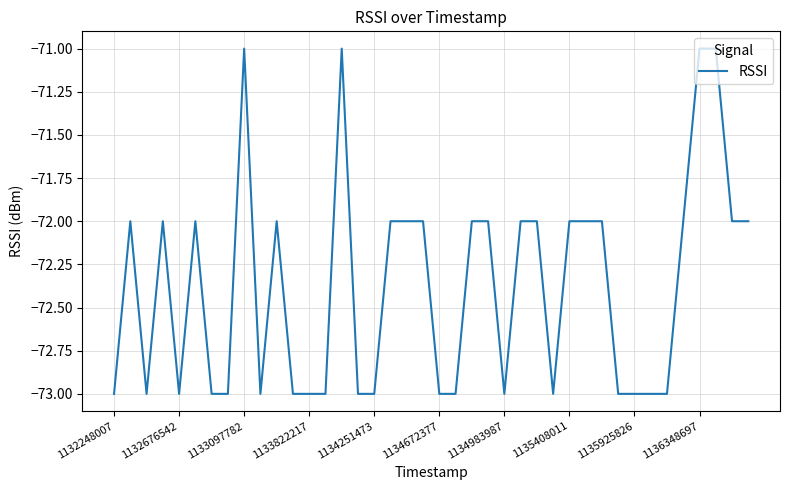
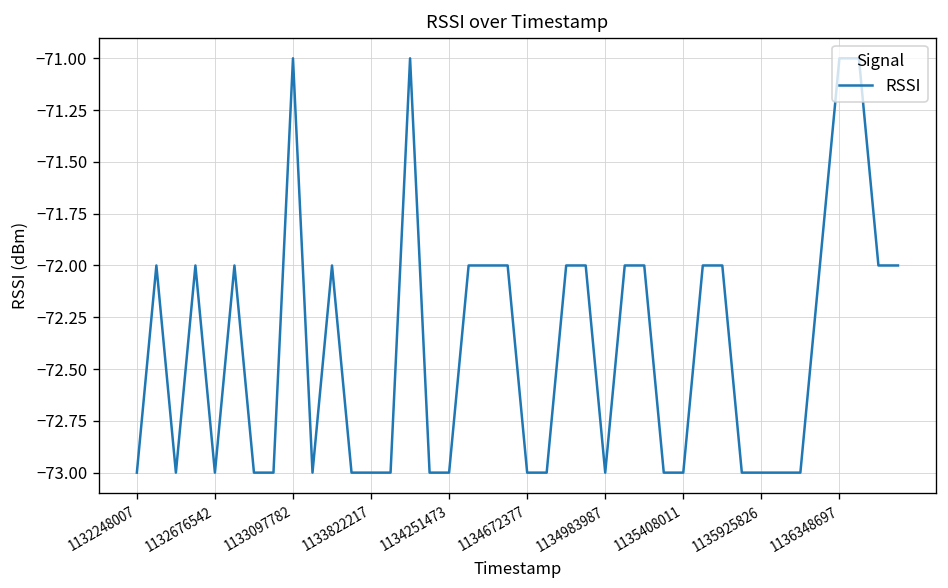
1135408011: -72 -> -73
